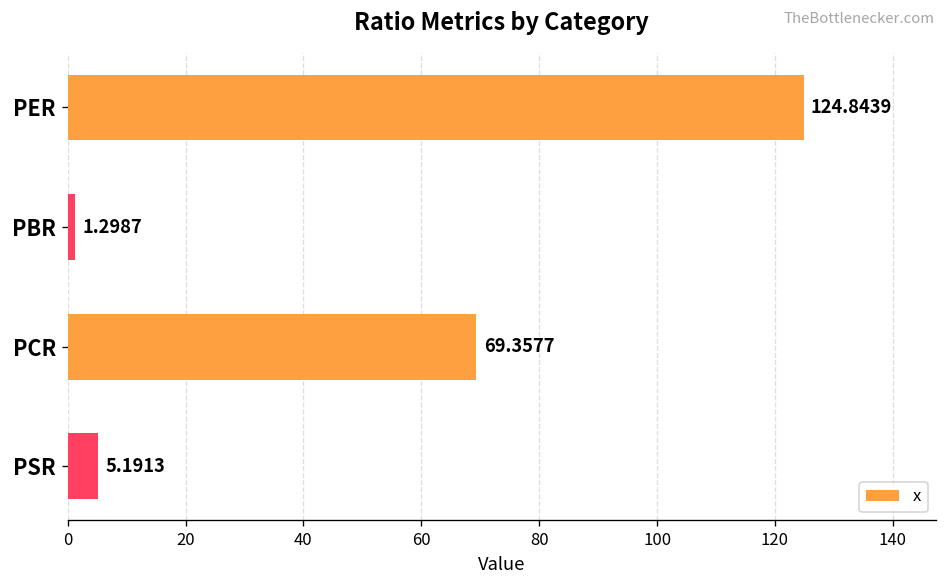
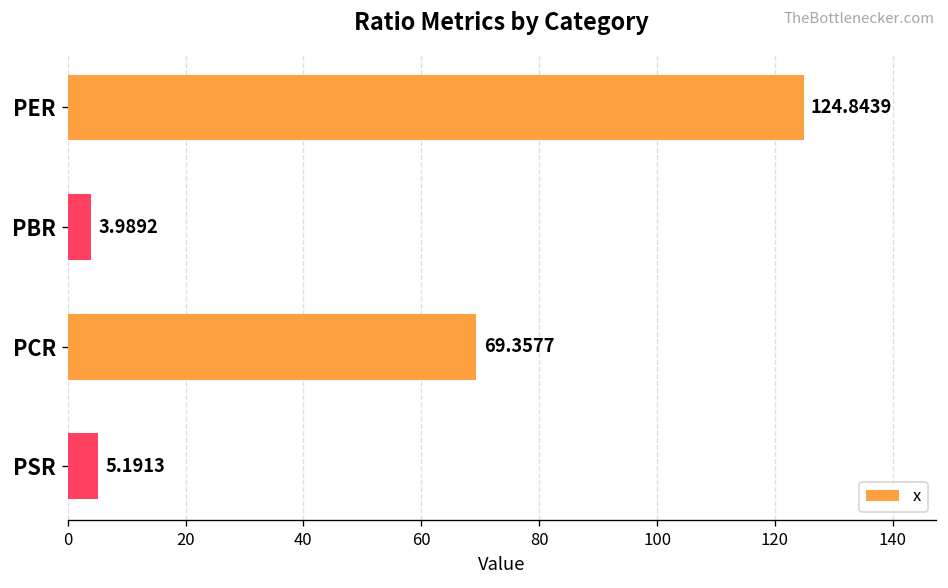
PBR: 1.2987 -> 3.9892
